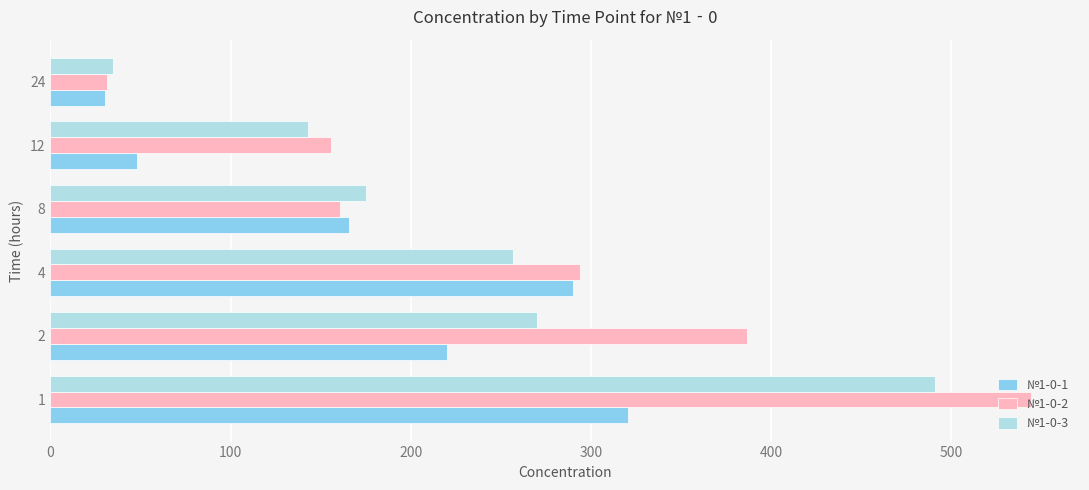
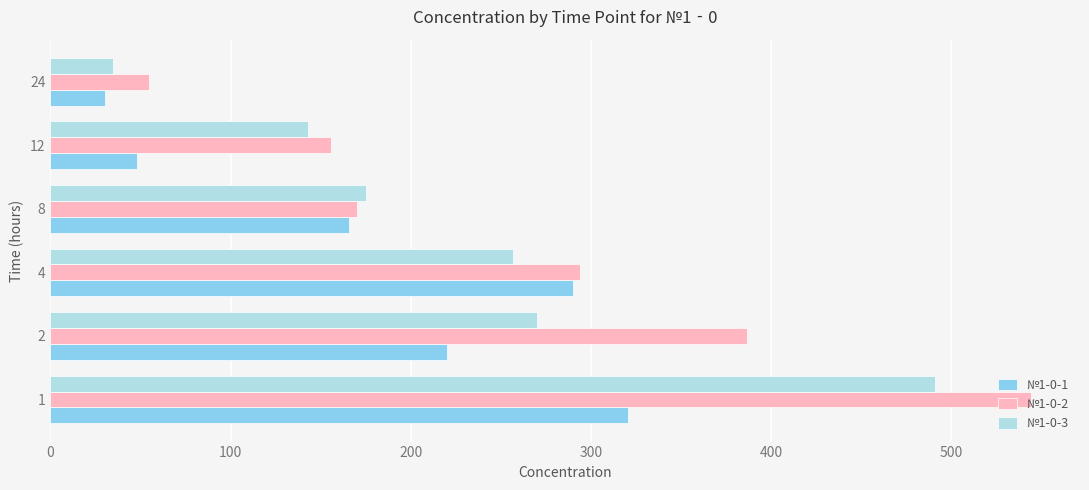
№1‑0-2, 24: 31 -> 55
№1‑0-2, 8: 160 -> 170
